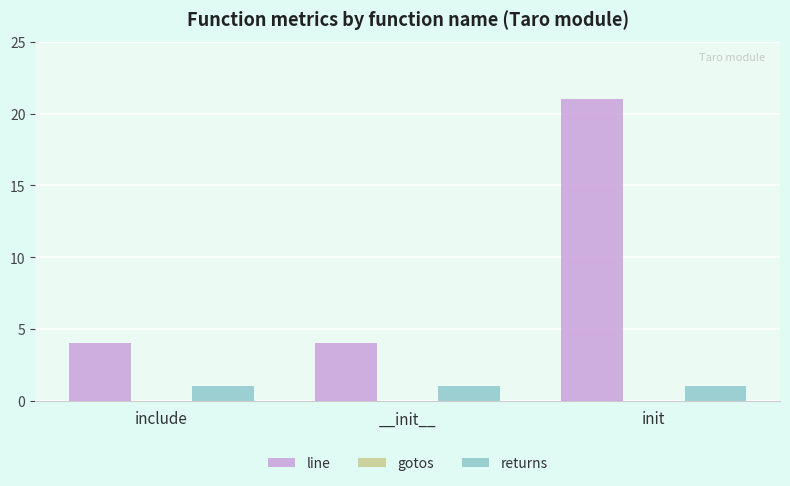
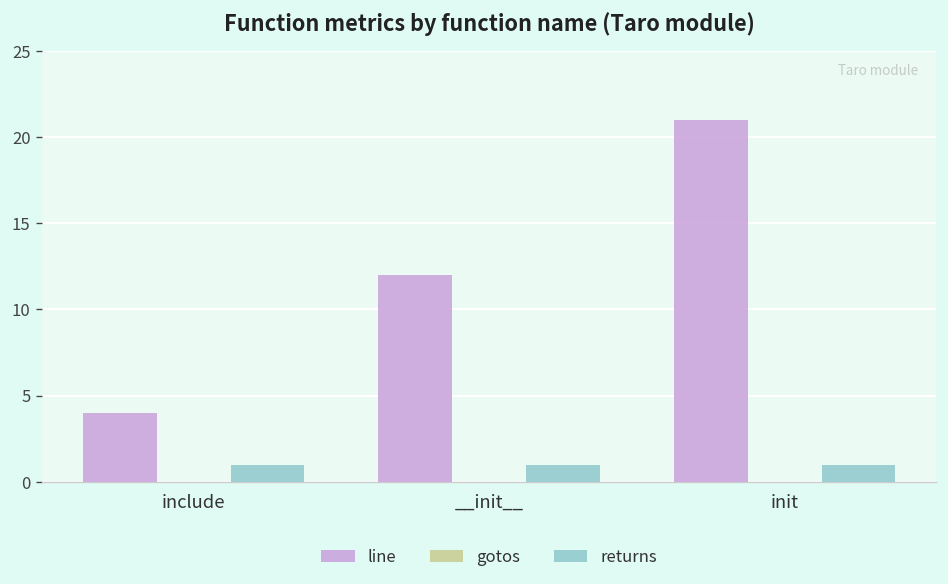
line, __init__: 4 -> 12
